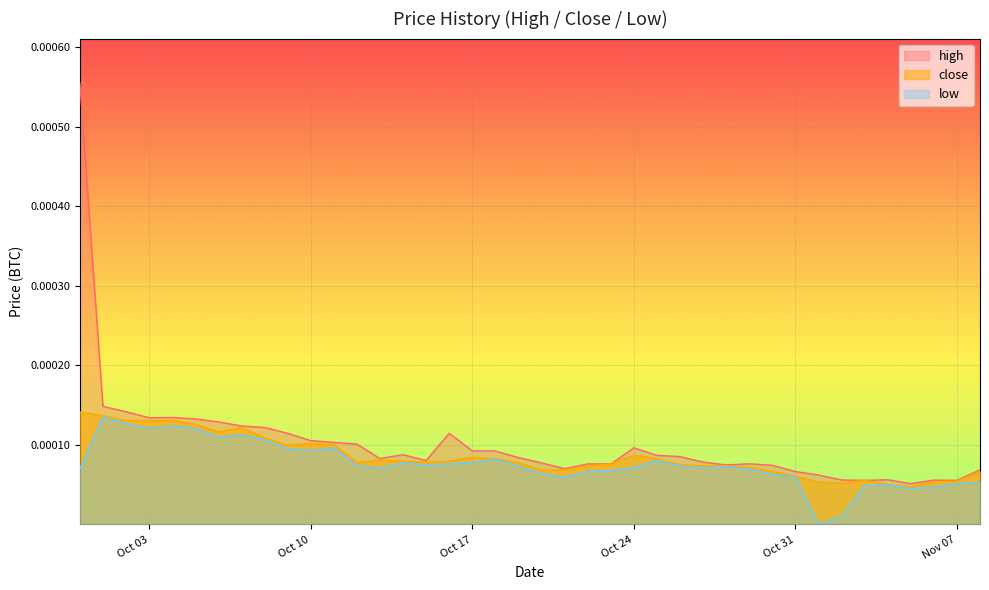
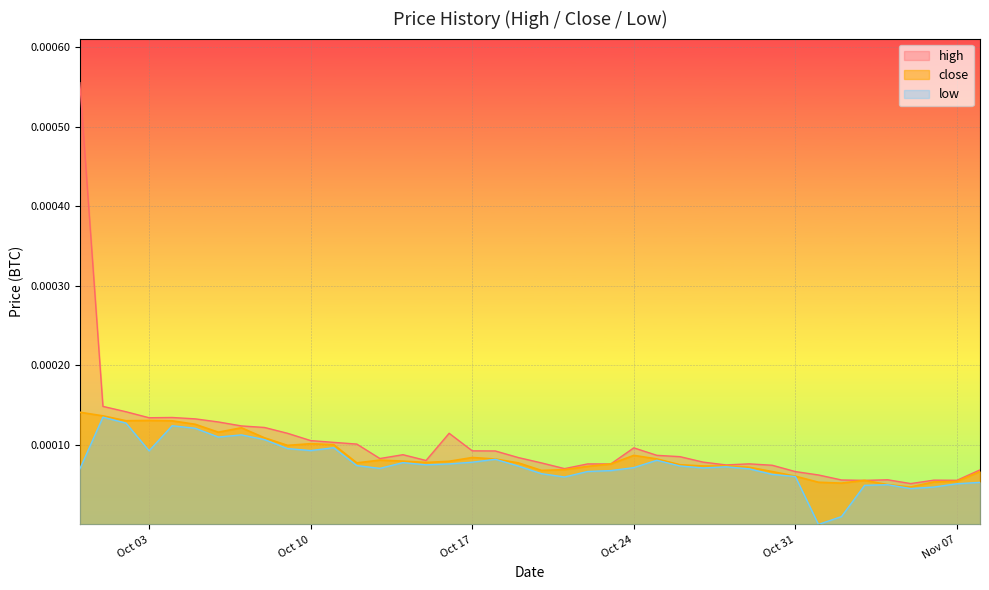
low, Oct 03: 0.00012 -> 0.00009
